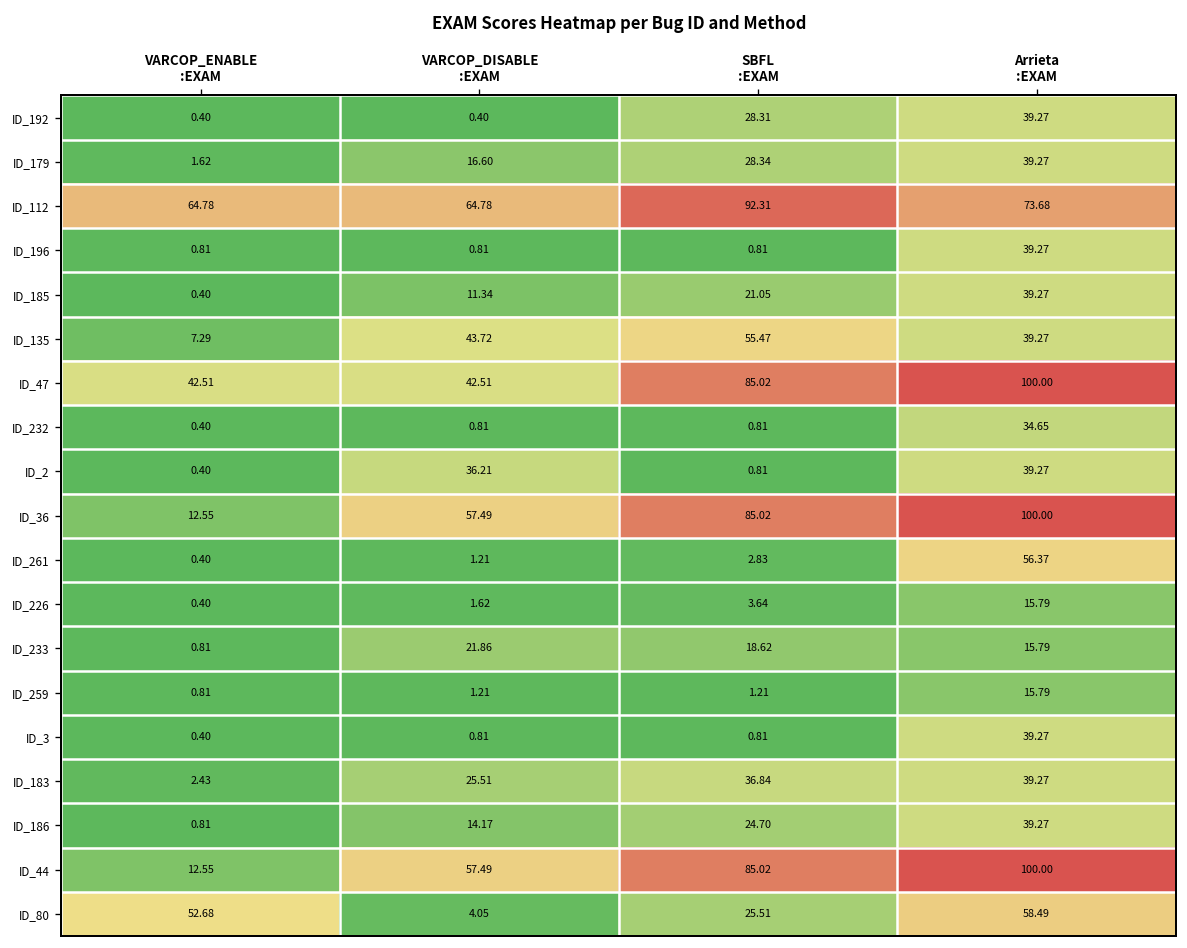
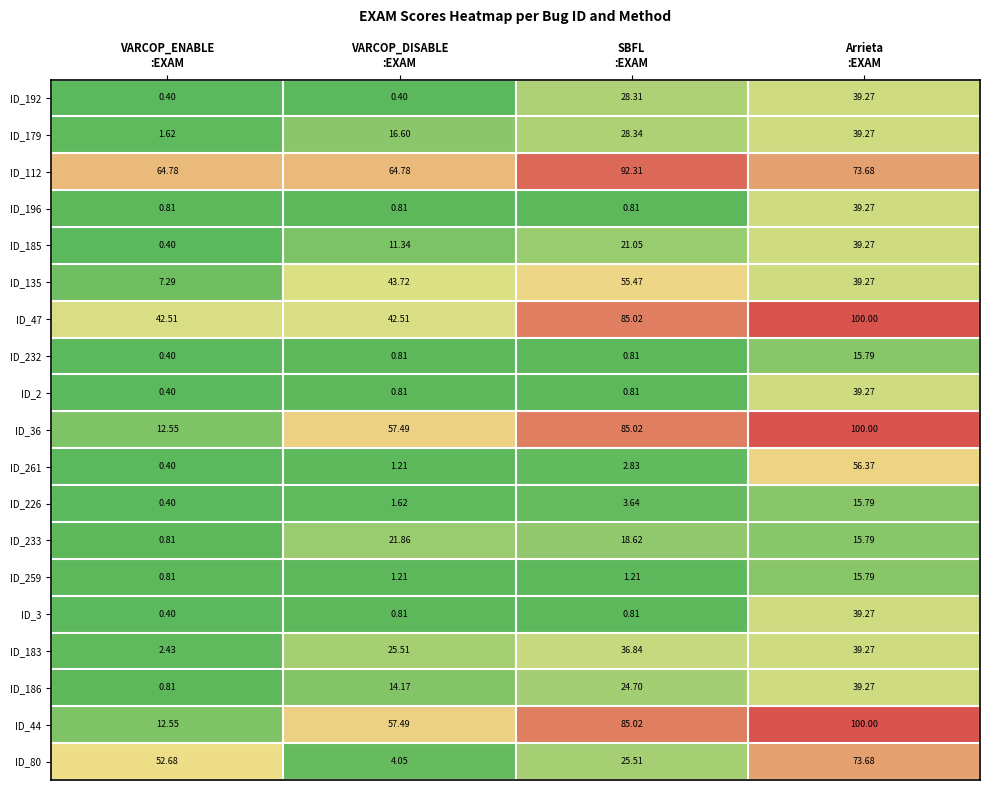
ID_232, Arrieta :EXAM: 34.65 -> 15.79
ID_2, VARCOP_DISABLE :EXAM: 36.21 -> 0.81
ID_80, Arrieta :EXAM: 58.49 -> 73.68
